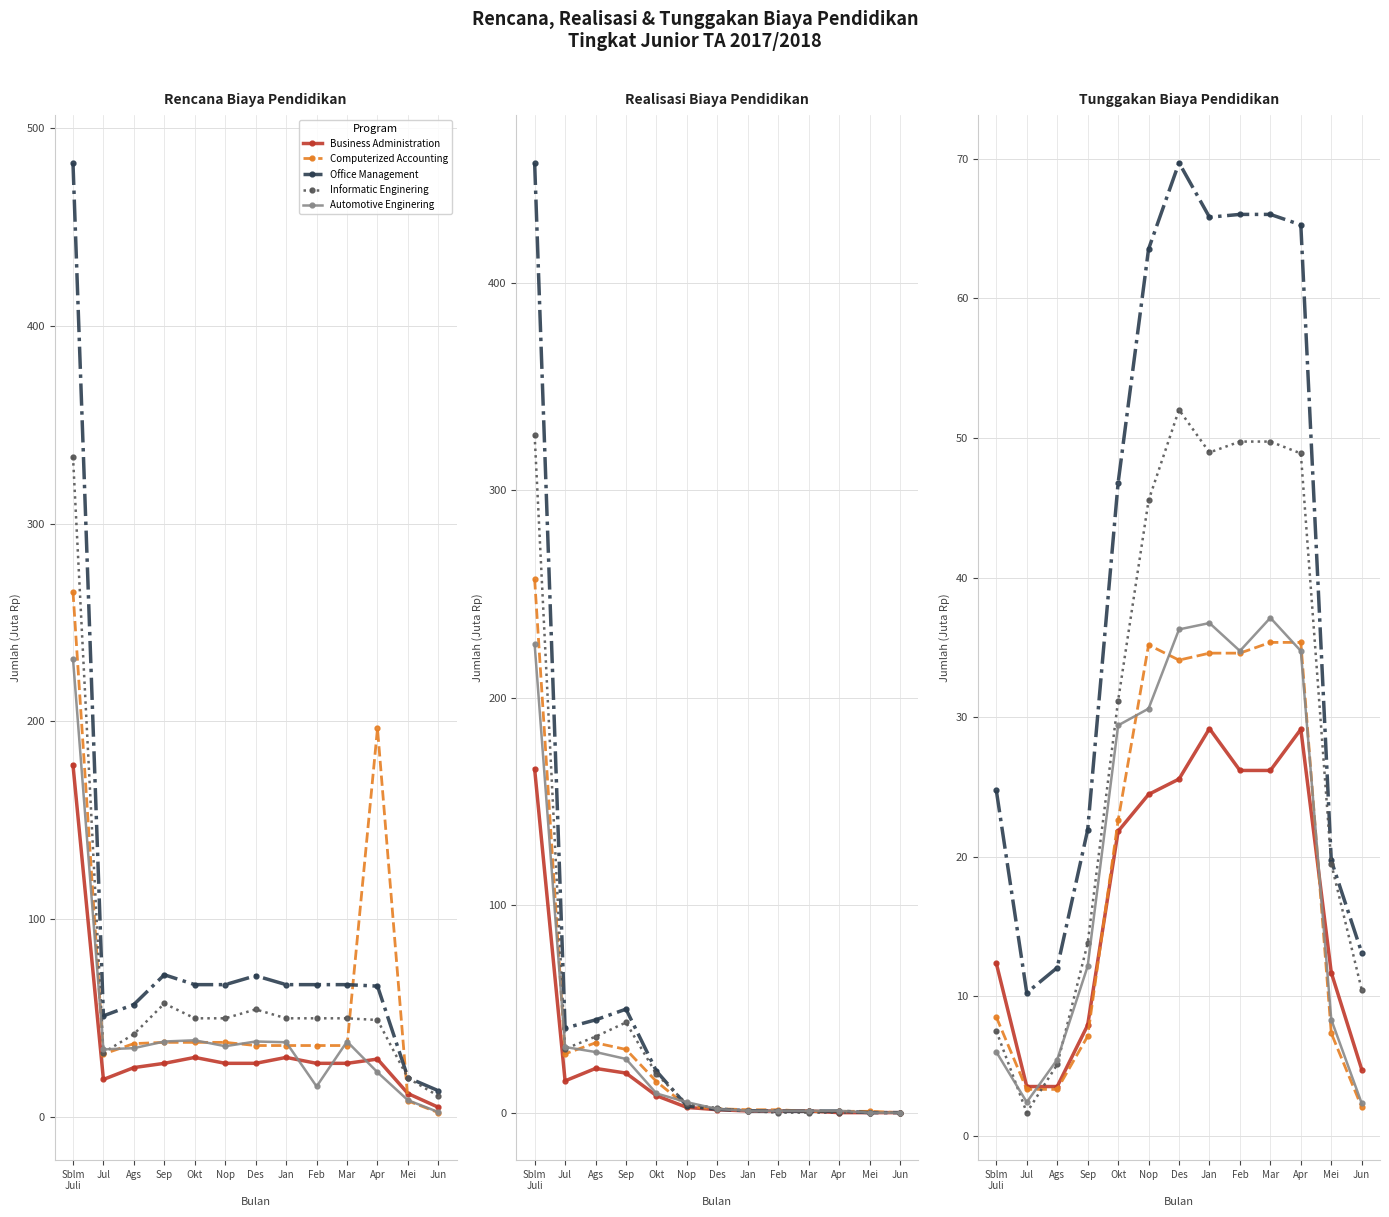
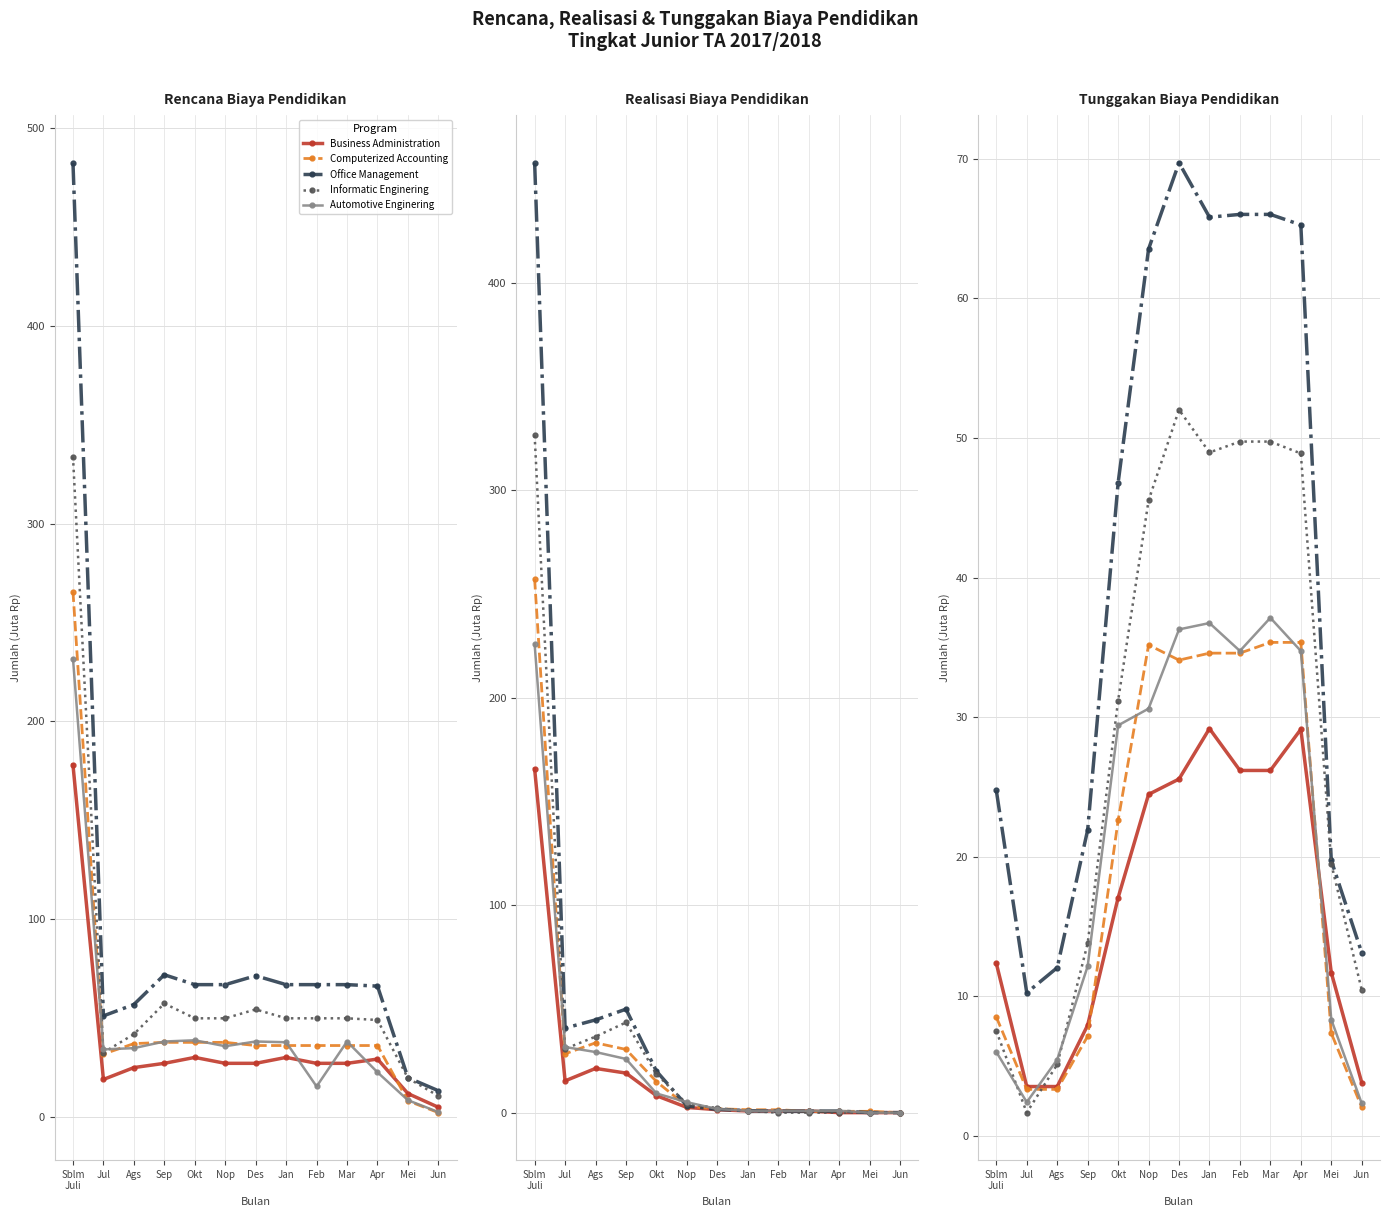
Rencana Biaya Pendidikan, Computerized Accounting, Apr: 196 -> 36
Tunggakan Biaya Pendidikan, Business Administration, Okt: 21.8 -> 17.1
Tunggakan Biaya Pendidikan, Business Administration, Jun: 4.7 -> 3.8
